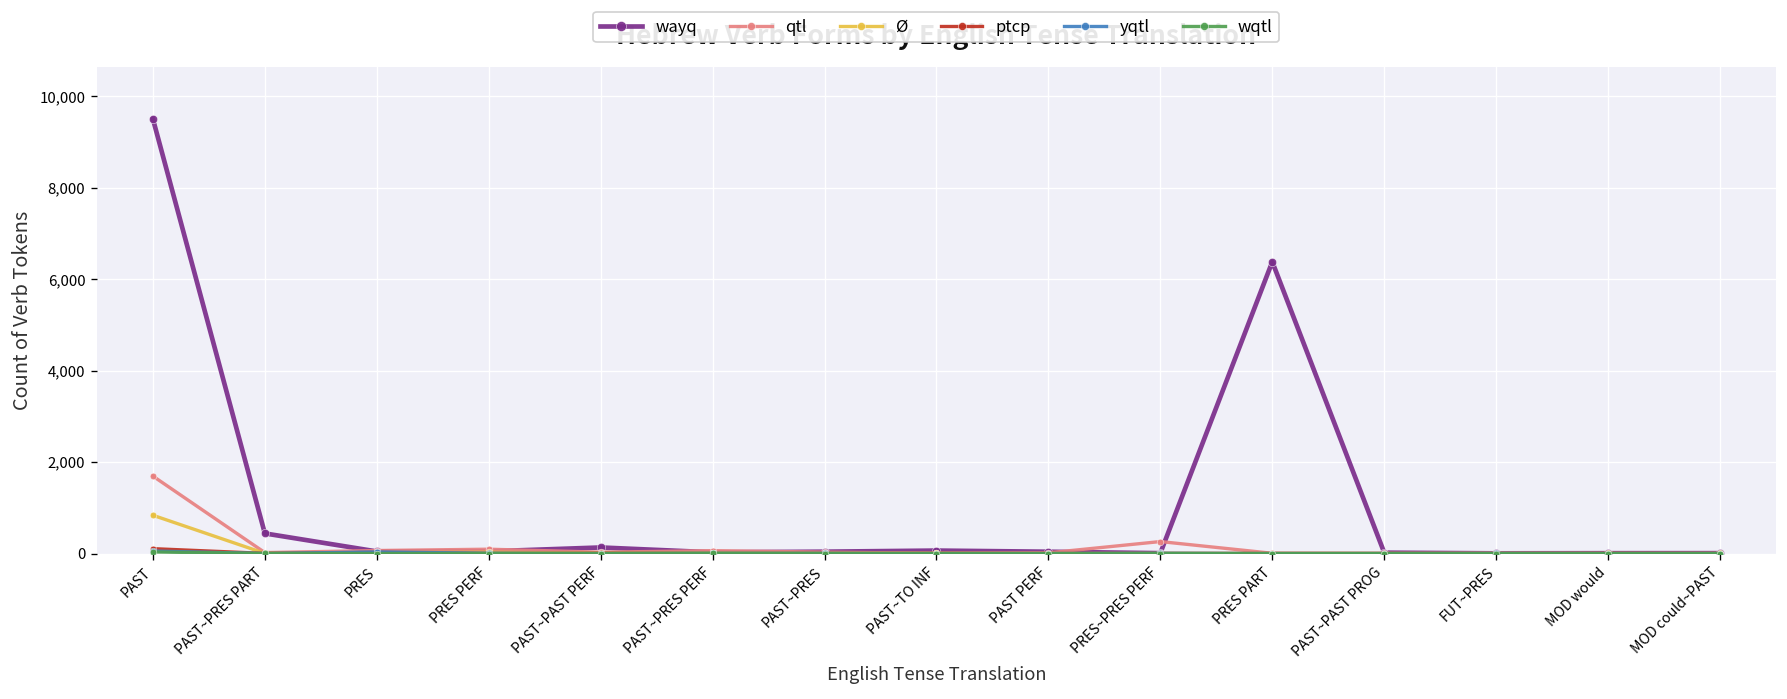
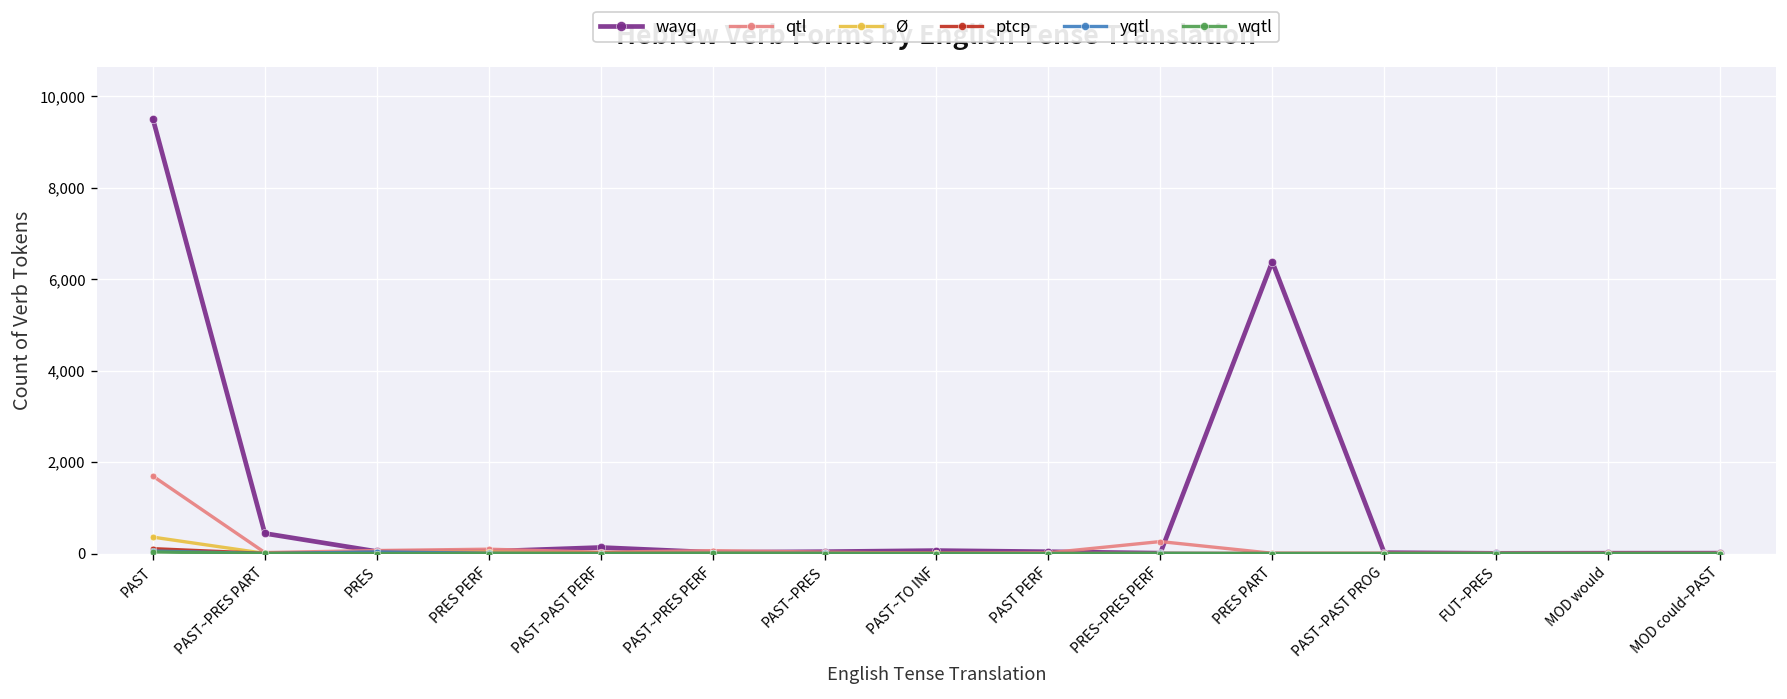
Ø, PAST: 800 -> 400
